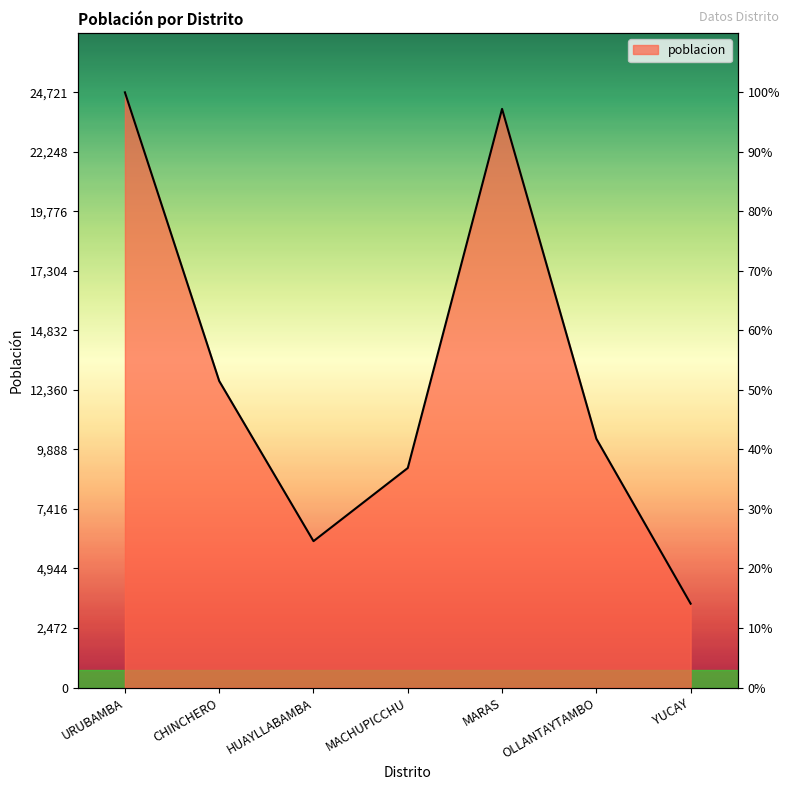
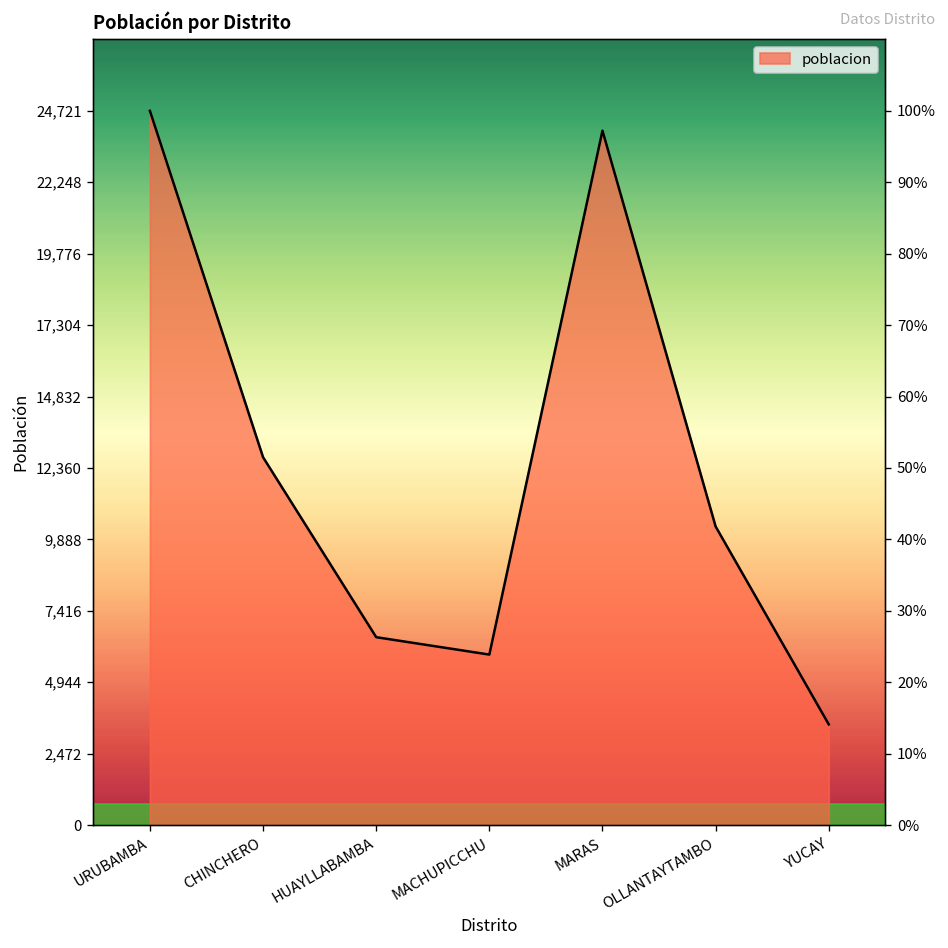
HUAYLLABAMBA: 6,100 -> 6,500
MACHUPICCHU: 9,100 -> 5,900
